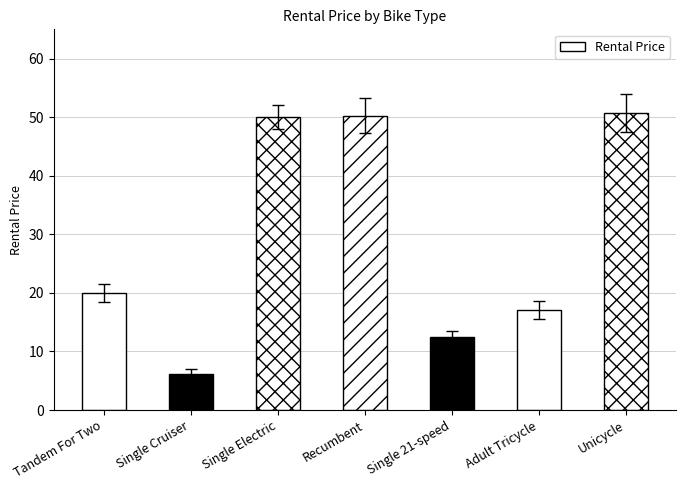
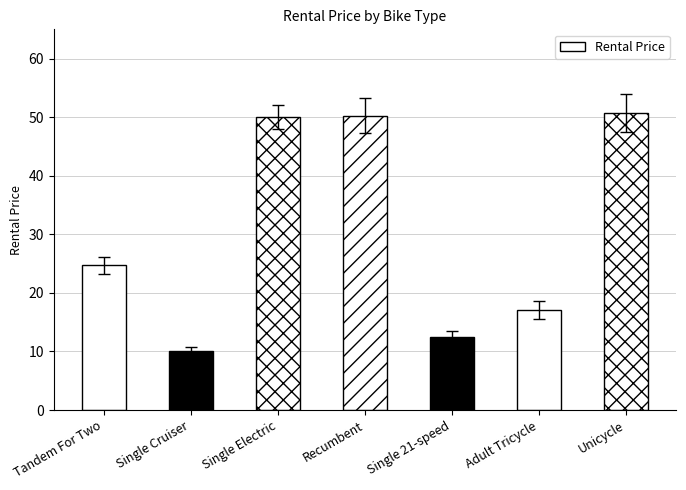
Rental Price, Tandem For Two: 20 -> 25
Rental Price, Single Cruiser: 6 -> 10
